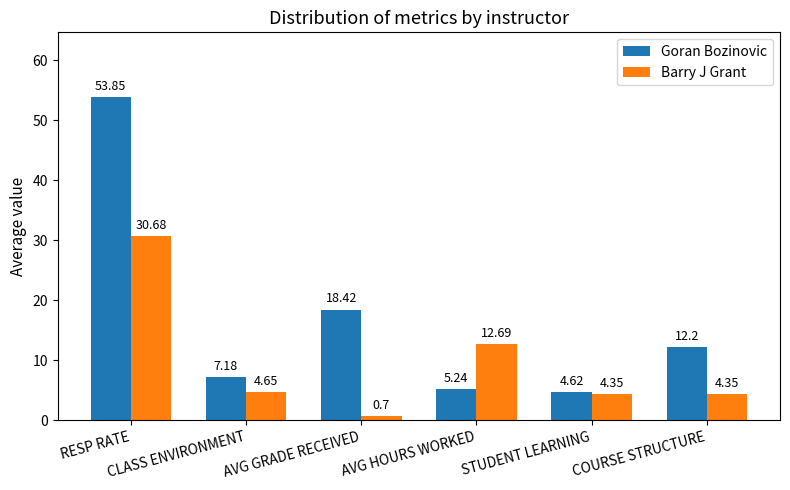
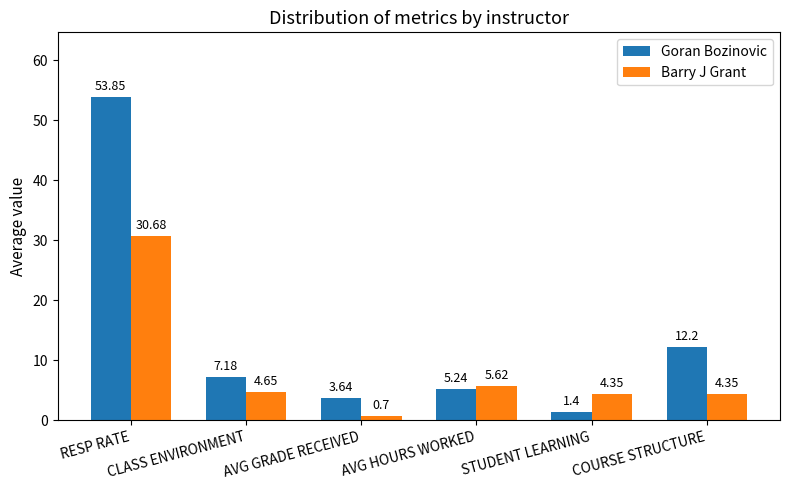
Goran Bozinovic, AVG GRADE RECEIVED: 18.42 -> 3.64
Barry J Grant, AVG HOURS WORKED: 12.69 -> 5.62
Goran Bozinovic, STUDENT LEARNING: 4.62 -> 1.4
